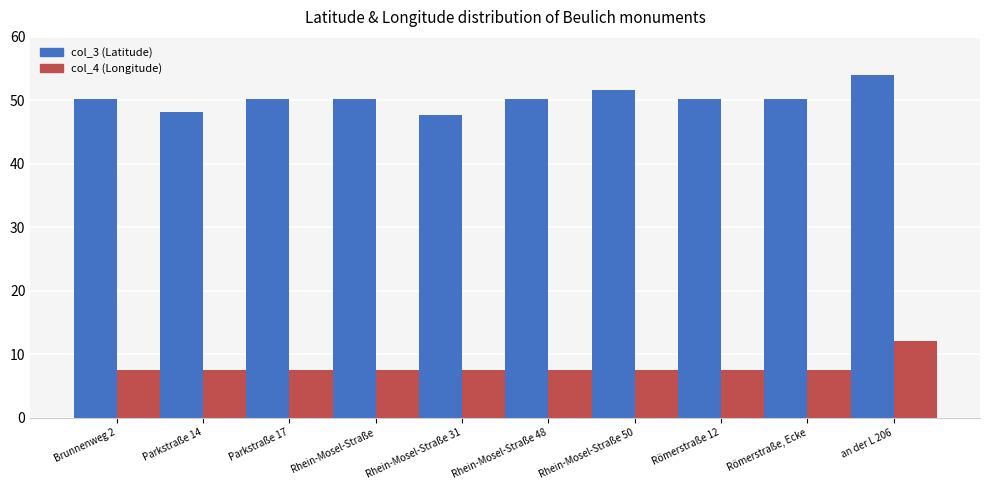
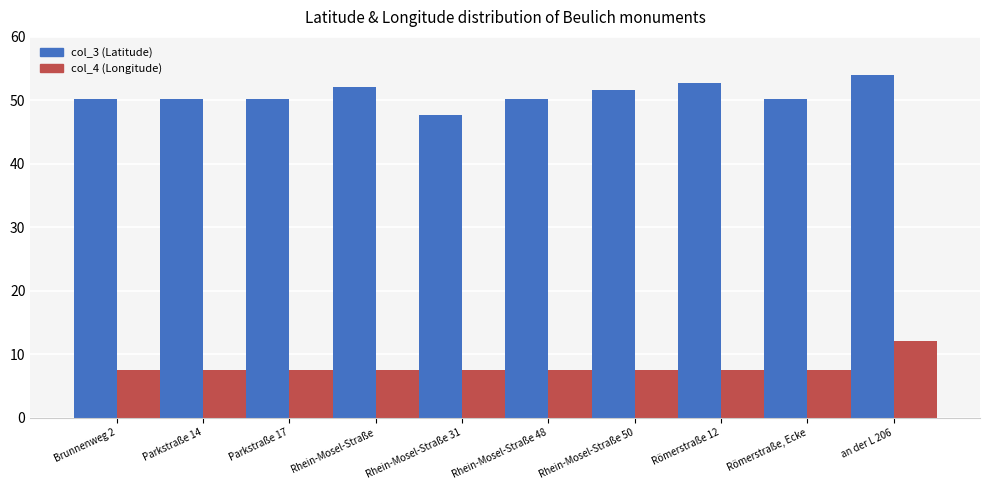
col_3 (Latitude), Parkstraße 14: 48 -> 50
col_3 (Latitude), Rhein-Mosel-Straße: 50 -> 52
col_3 (Latitude), Römerstraße 12: 50 -> 53
